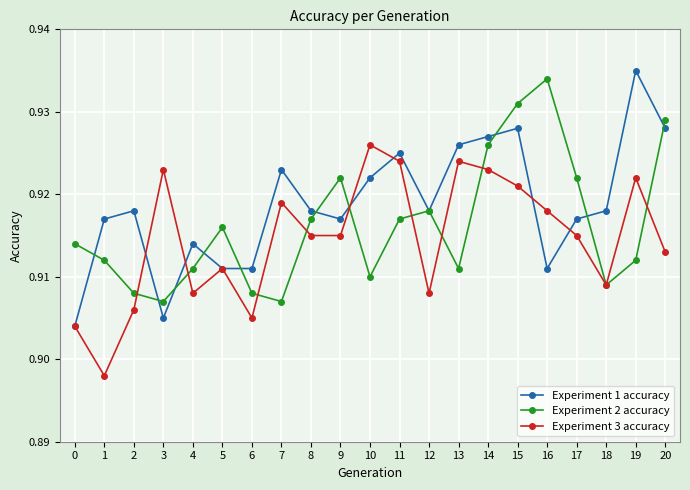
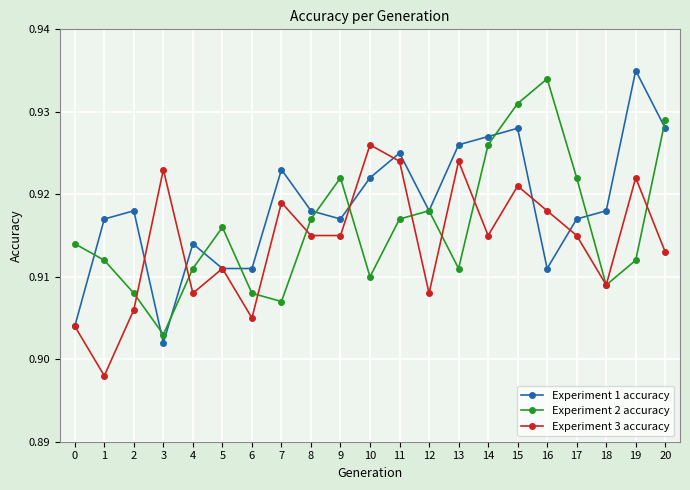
Experiment 1 accuracy, 3: 0.905 -> 0.902
Experiment 2 accuracy, 3: 0.907 -> 0.903
Experiment 3 accuracy, 14: 0.923 -> 0.915
